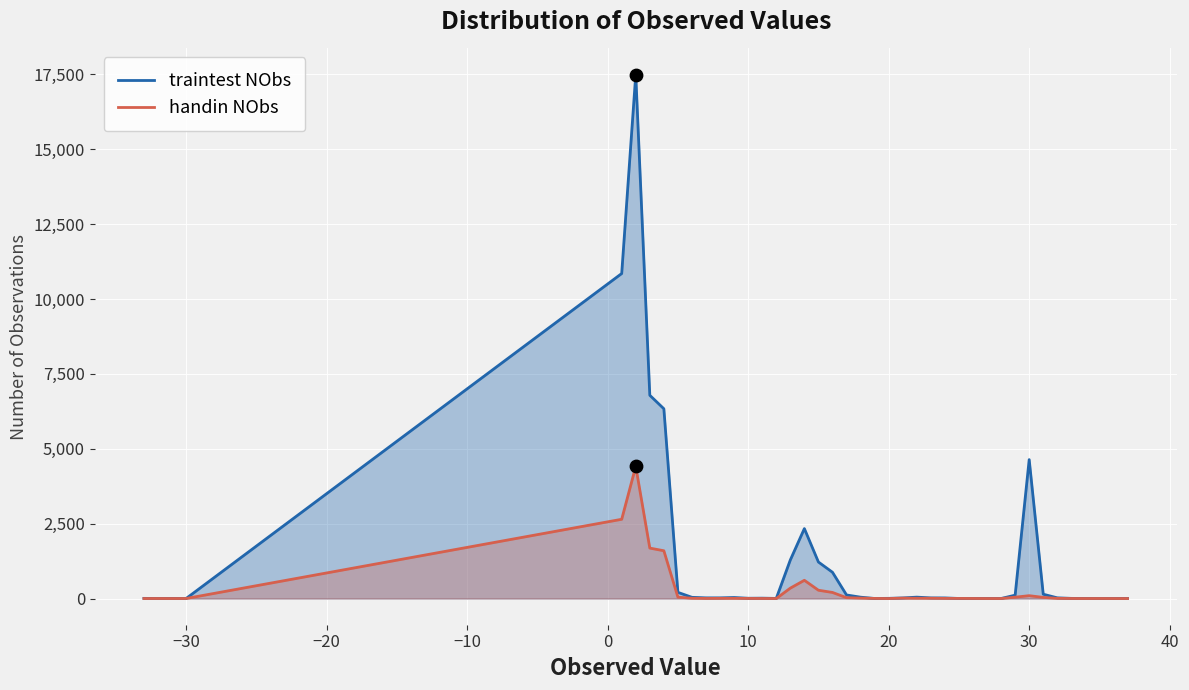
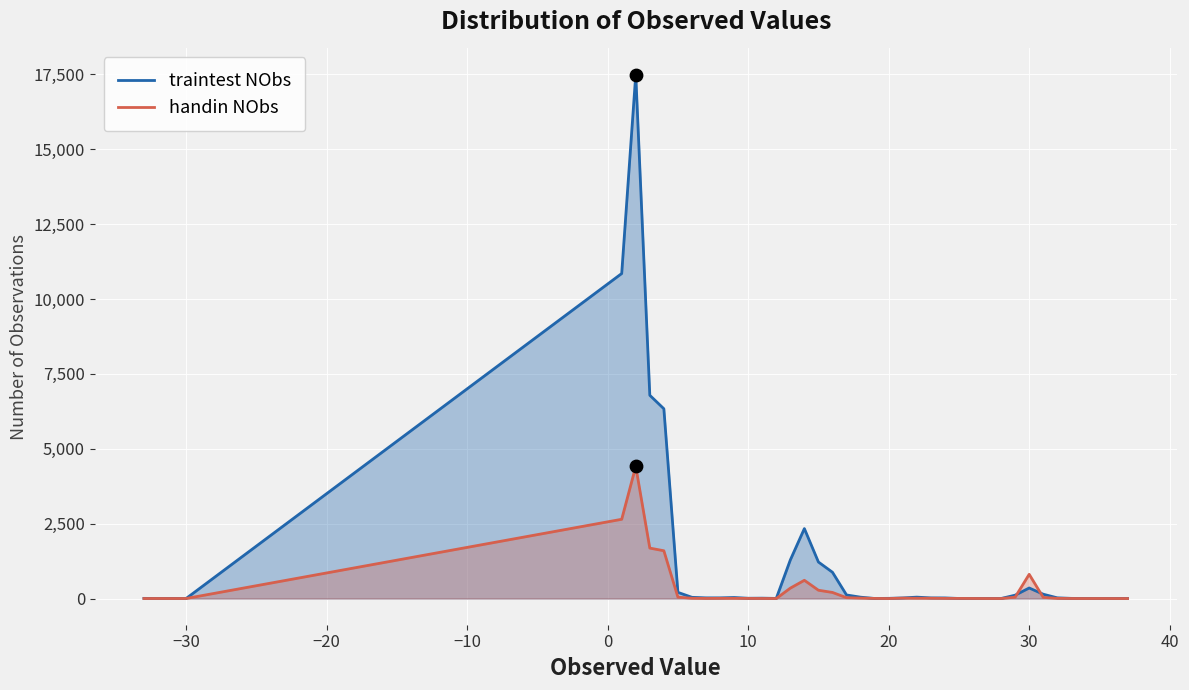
traintest NObs, 30: 4,600 -> 400
handin NObs, 30: 100 -> 800
